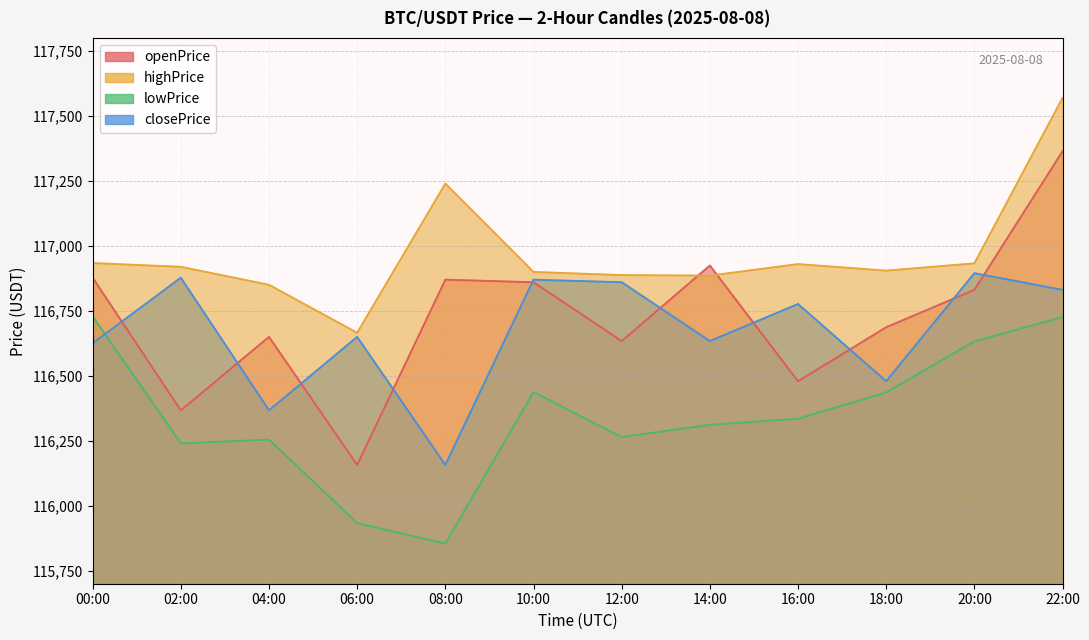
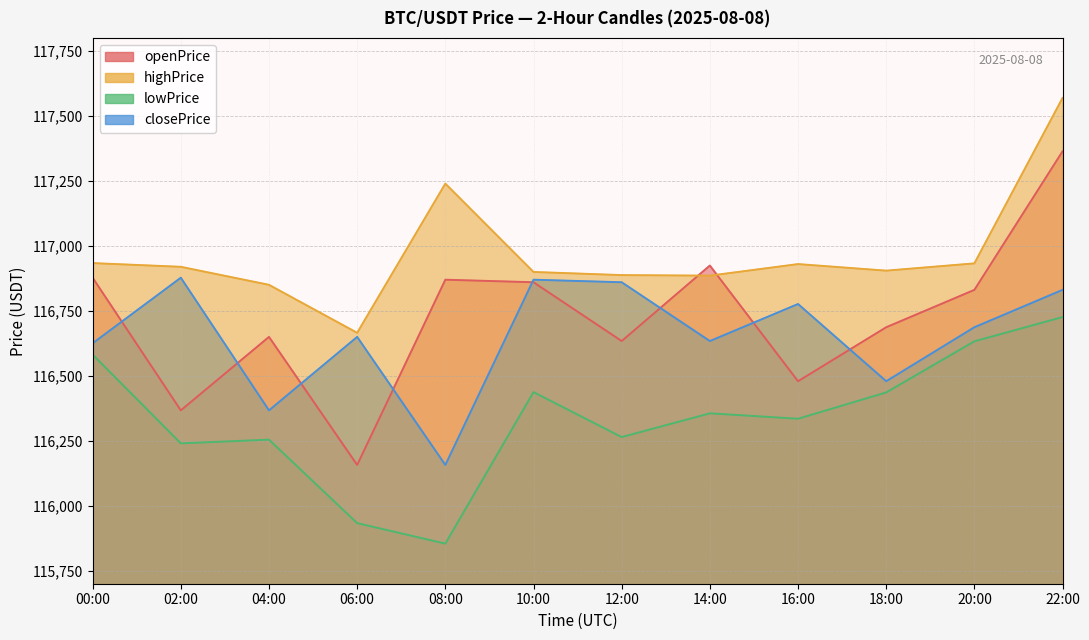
lowPrice, 00:00: 116,730 -> 116,580
lowPrice, 14:00: 116,310 -> 116,360
closePrice, 20:00: 116,890 -> 116,690
